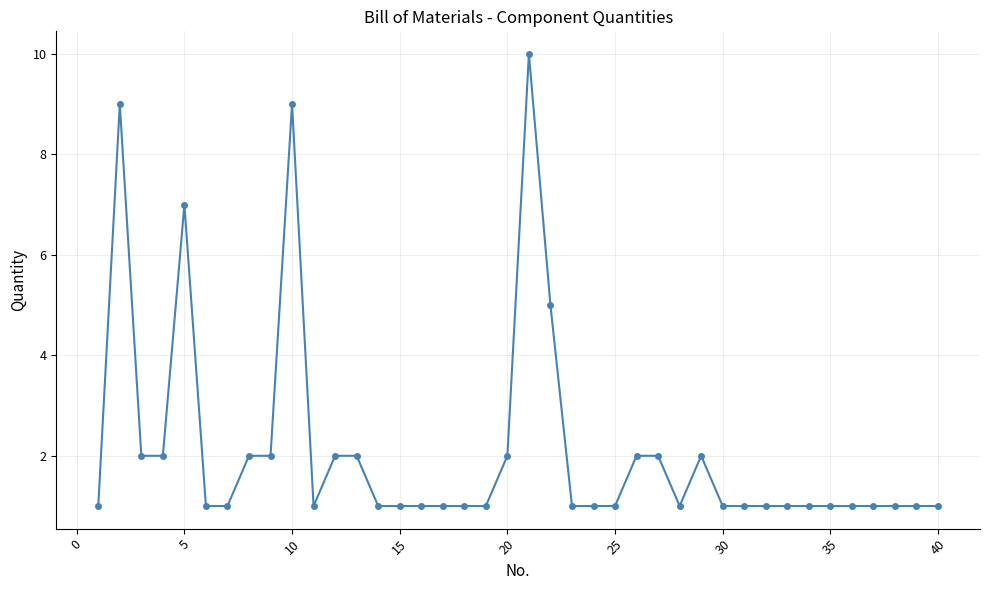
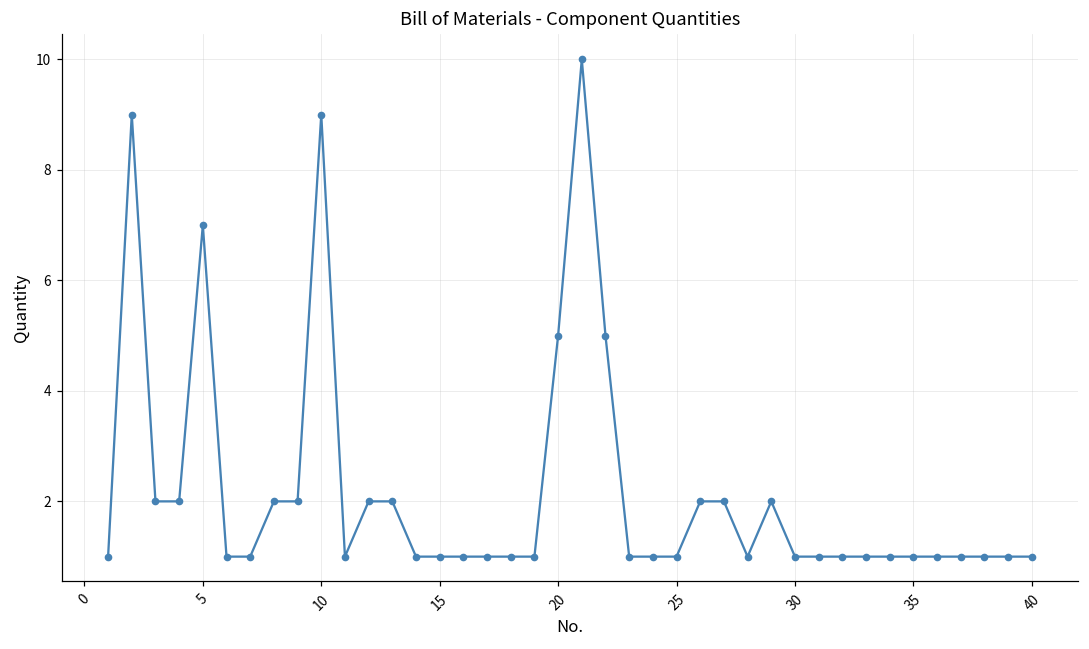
20: 2 -> 5
